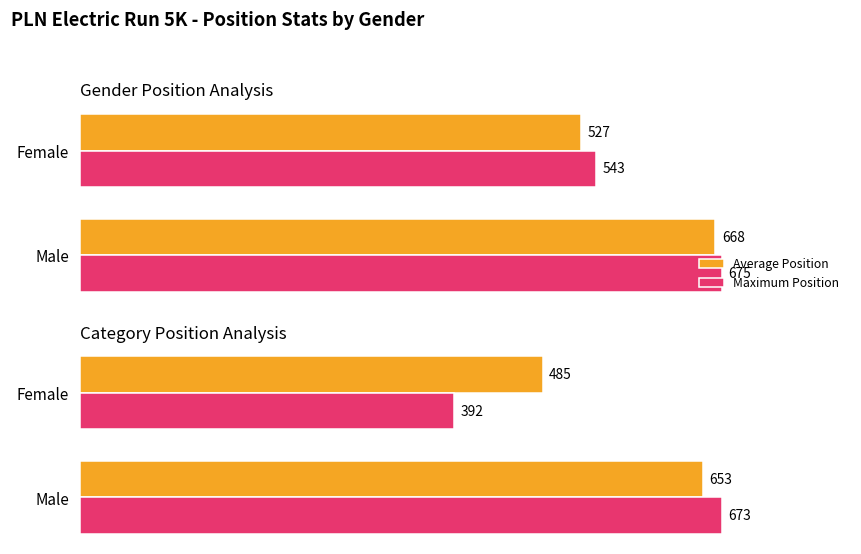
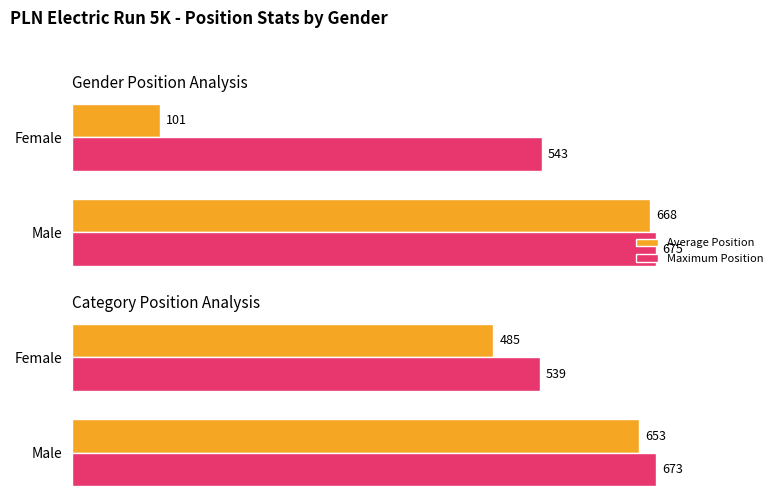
Gender Position Analysis, Average Position, Female: 527 -> 101
Category Position Analysis, Maximum Position, Female: 392 -> 539
